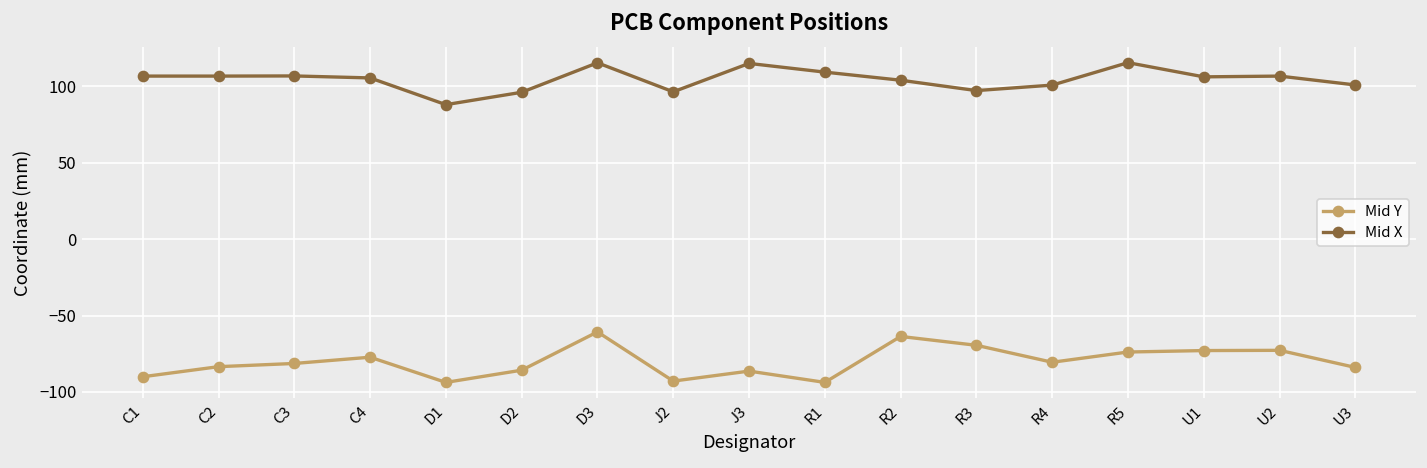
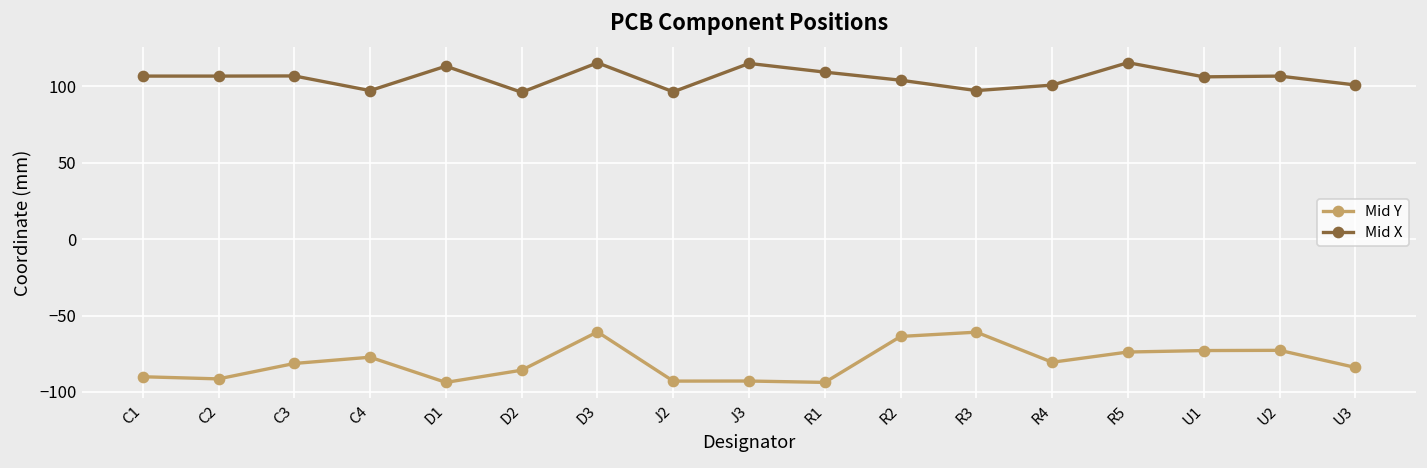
Mid Y, C2: -84 -> -92
Mid X, C4: 106 -> 97
Mid X, D1: 88 -> 113
Mid Y, J3: -86 -> -93
Mid Y, R3: -70 -> -61
